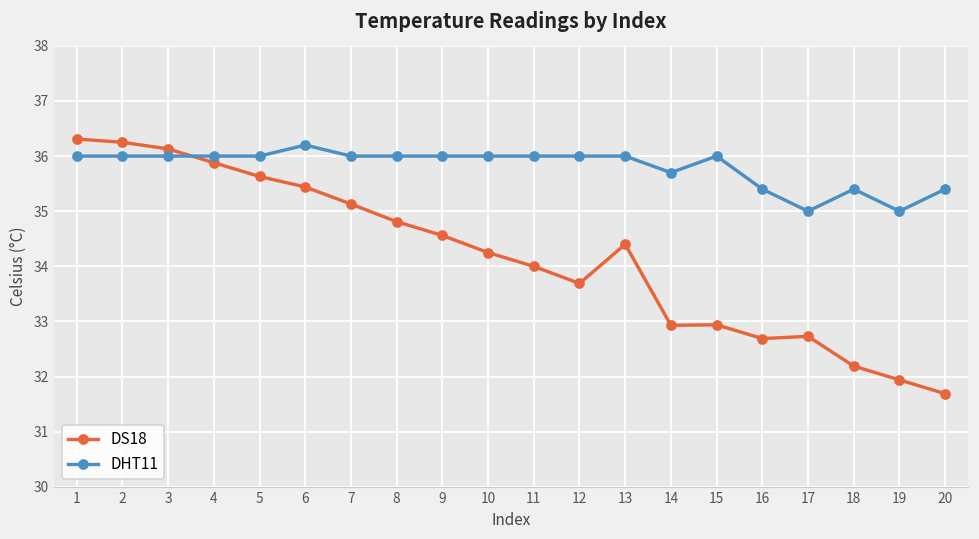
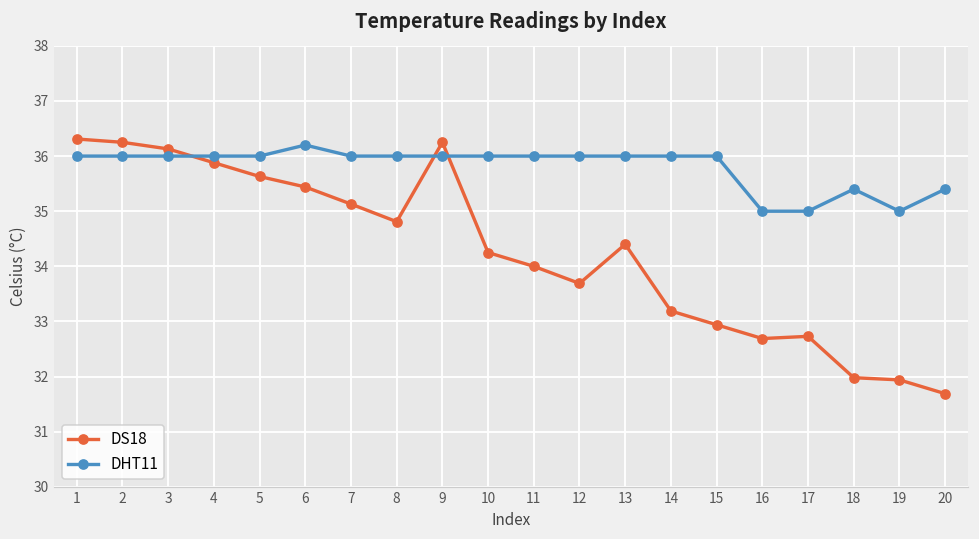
DS18, 9: 34.6 -> 36.3
DS18, 14: 32.9 -> 33.2
DHT11, 14: 35.7 -> 36.0
DHT11, 16: 35.4 -> 35.0
DS18, 18: 32.2 -> 32.0
